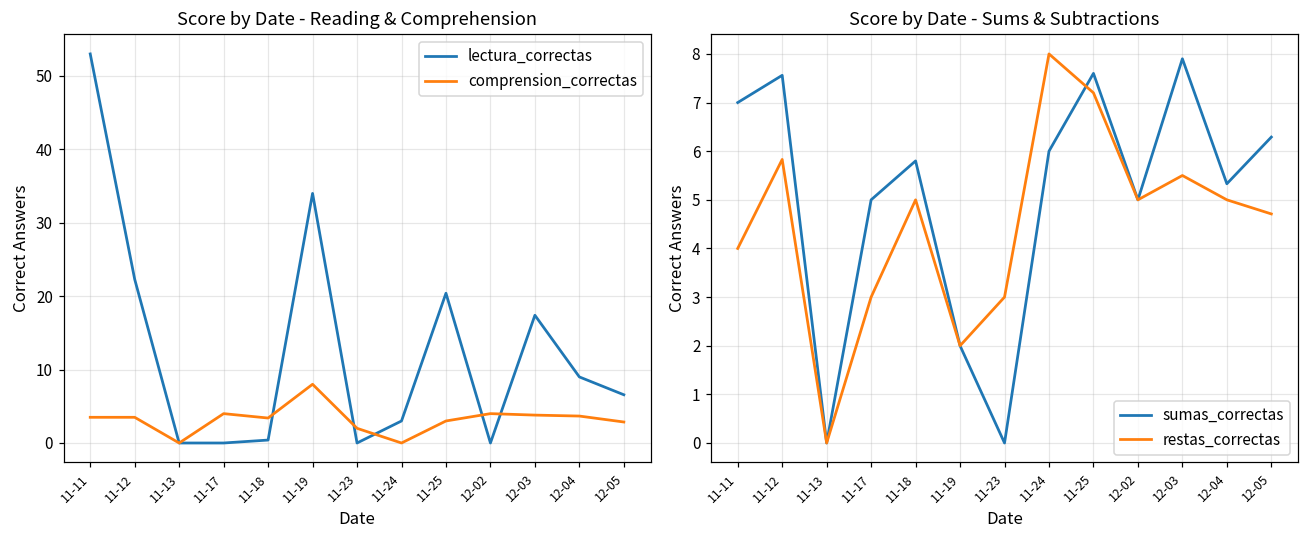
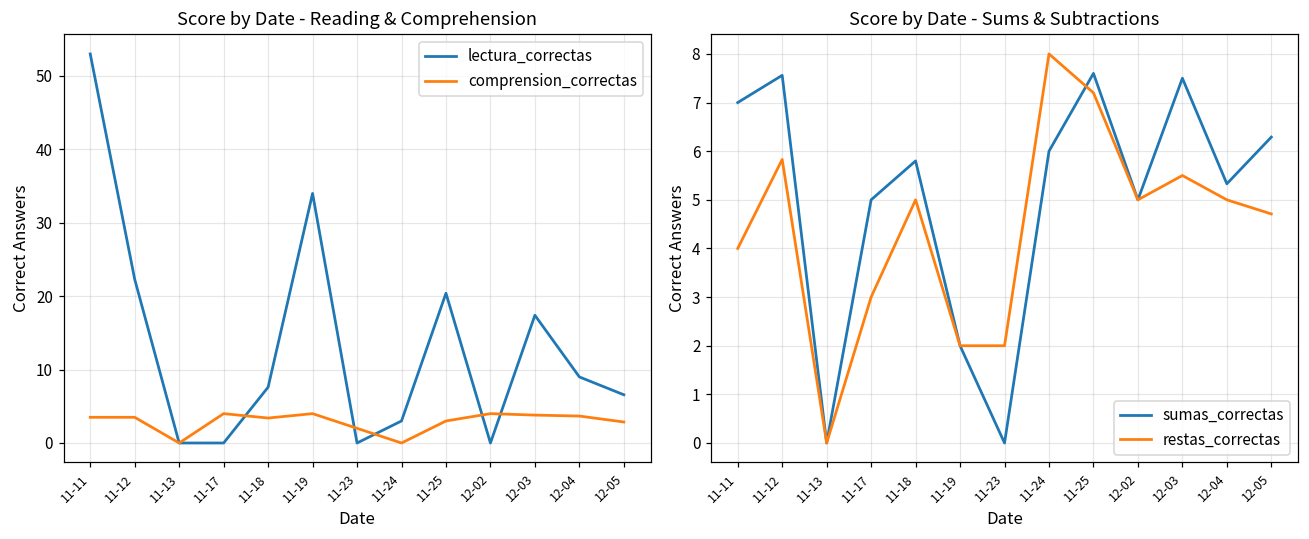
Score by Date - Reading & Comprehension, lectura_correctas, 11-18: 0 -> 8
Score by Date - Reading & Comprehension, comprension_correctas, 11-19: 8 -> 4
Score by Date - Sums & Subtractions, restas_correctas, 11-23: 3 -> 2
Score by Date - Sums & Subtractions, sumas_correctas, 12-03: 7.9 -> 7.5
